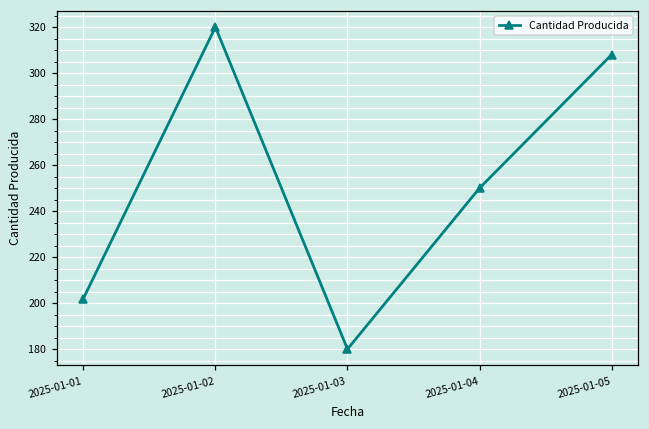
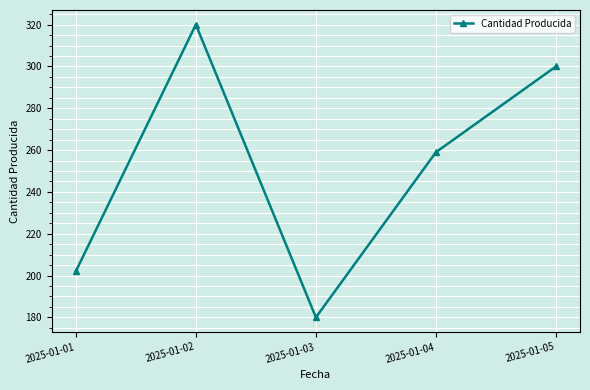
2025-01-04: 250 -> 259
2025-01-05: 308 -> 300
